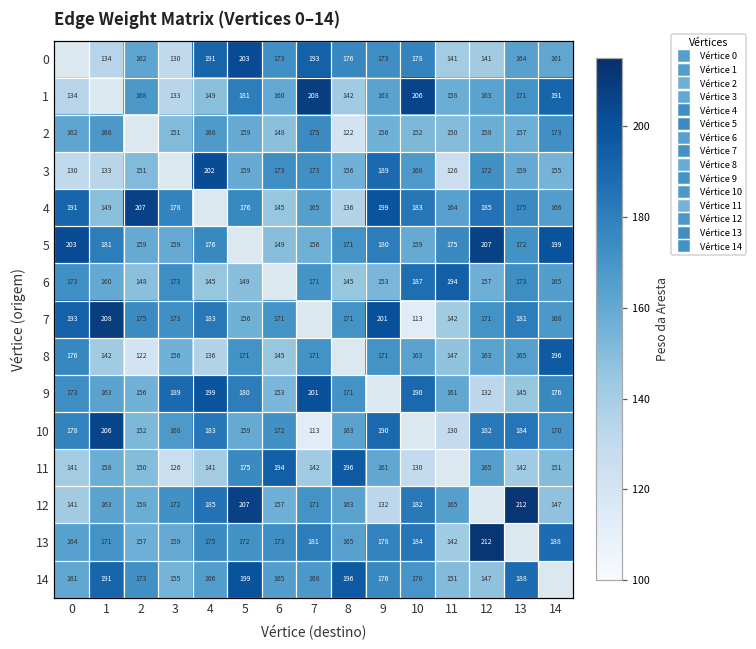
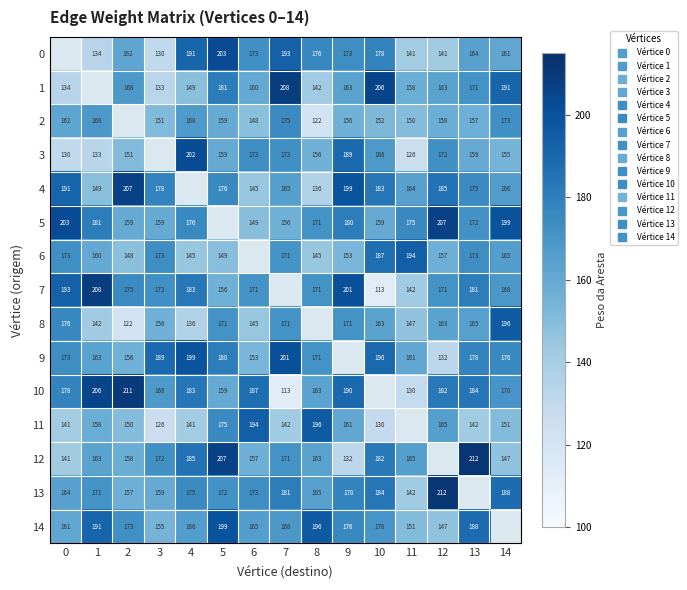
9, 13: 145 -> 178
10, 2: 152 -> 211
10, 6: 172 -> 187
